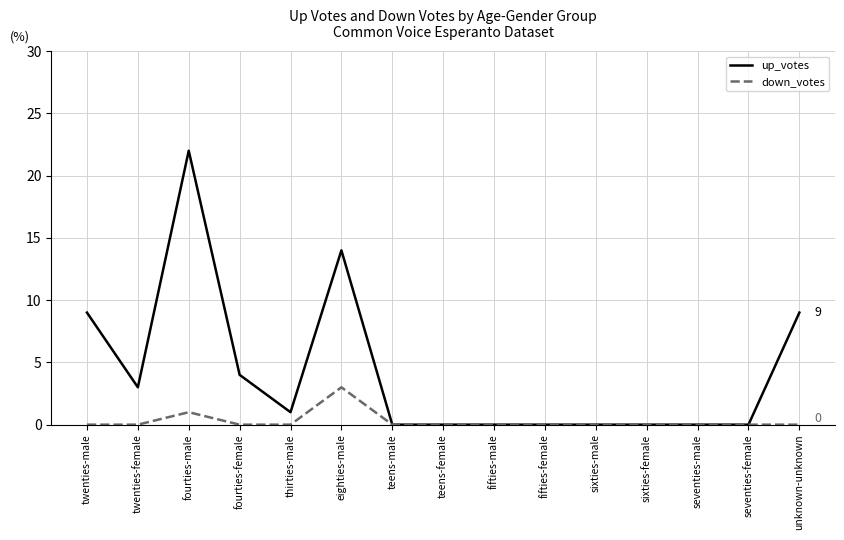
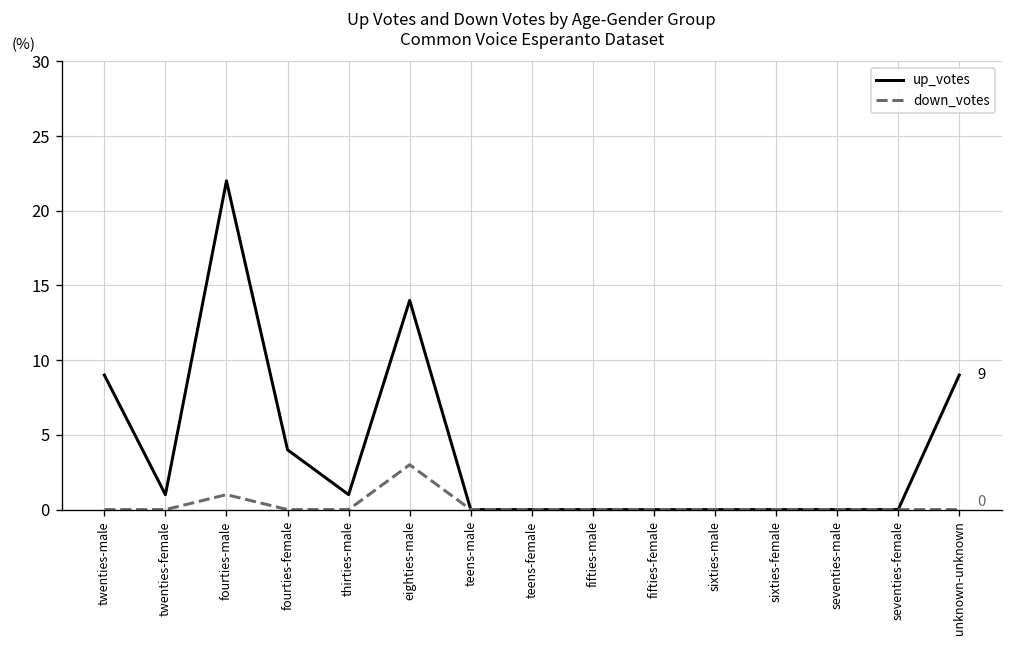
up_votes, twenties-female: 3 -> 1
